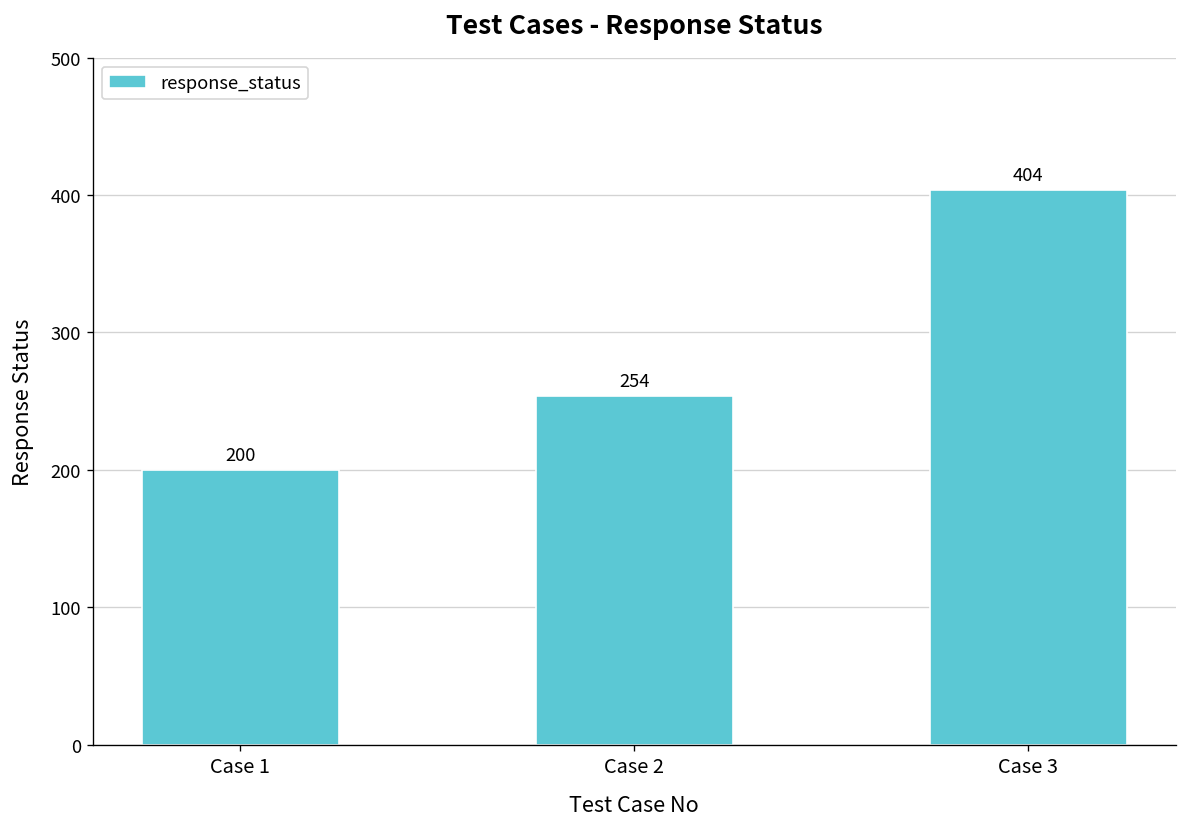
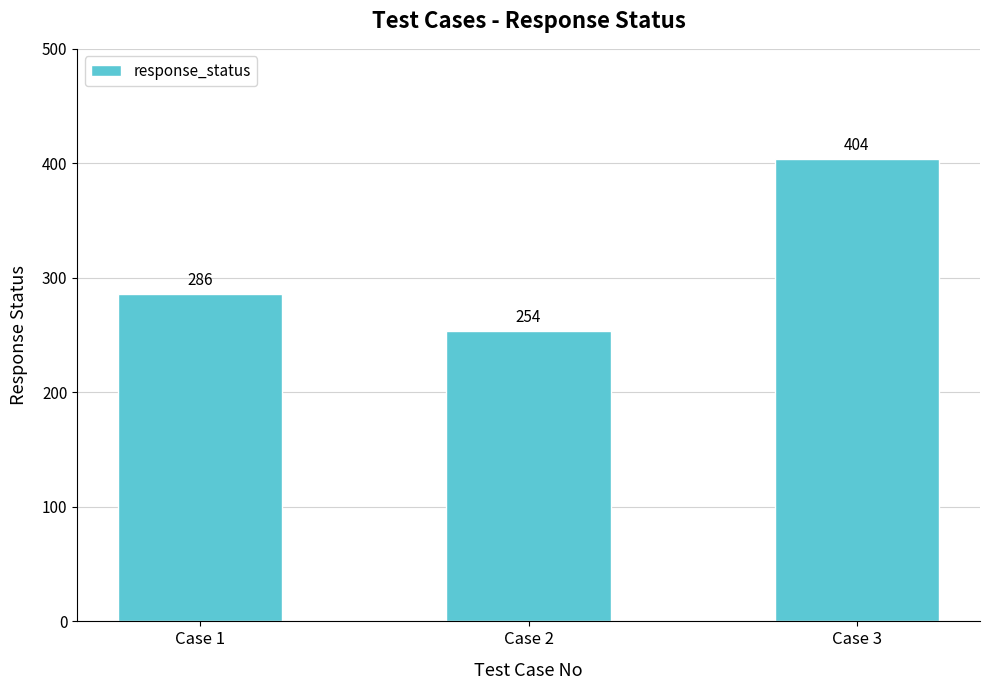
Case 1: 200 -> 286
